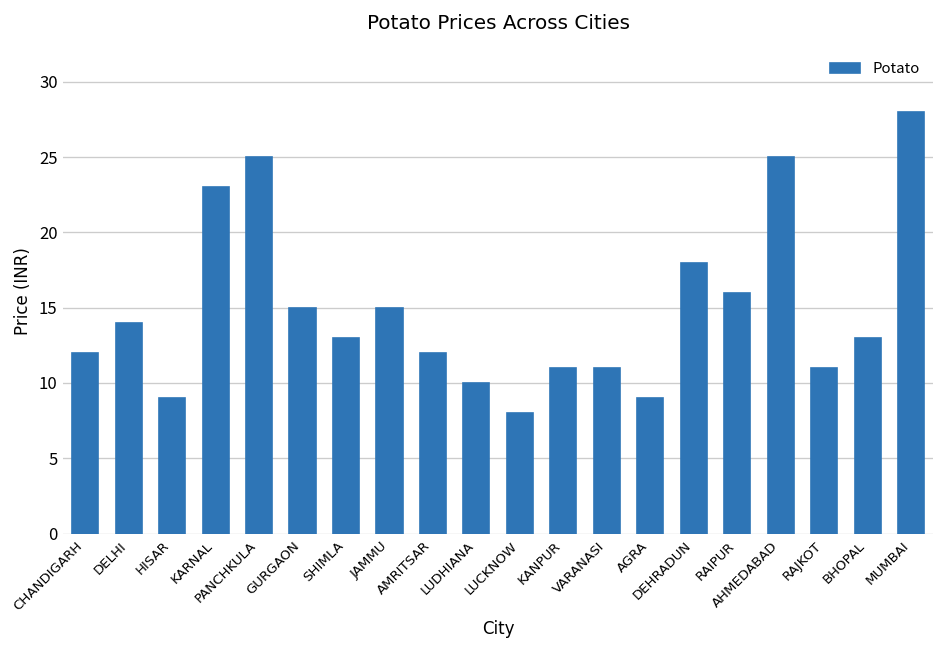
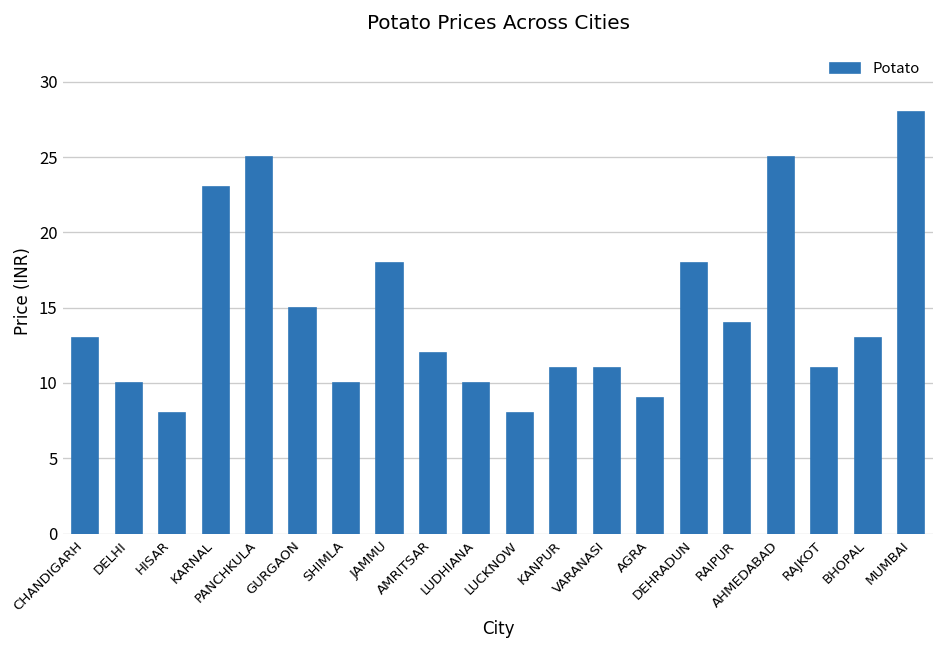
CHANDIGARH: 12 -> 13
DELHI: 14 -> 10
HISAR: 9 -> 8
SHIMLA: 13 -> 10
JAMMU: 15 -> 18
RAIPUR: 16 -> 14
